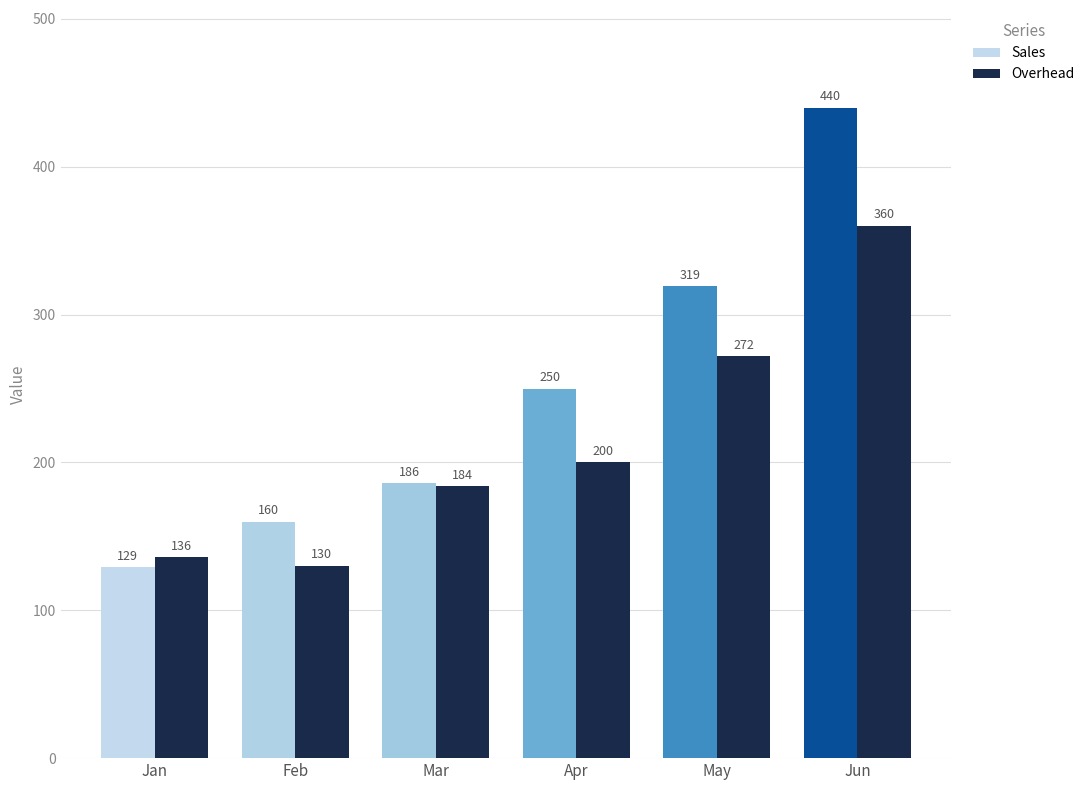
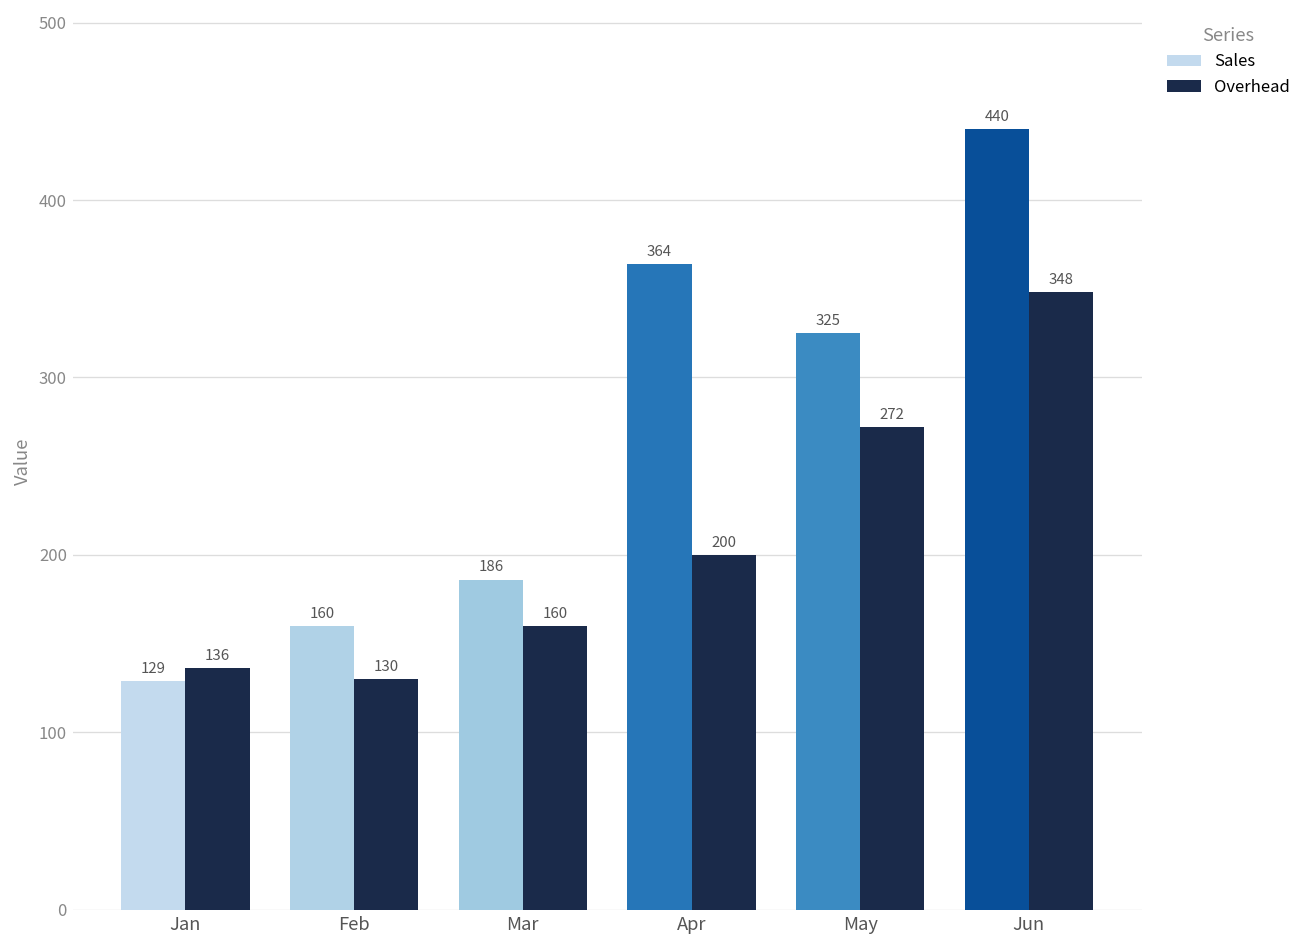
Overhead, Mar: 184 -> 160
Sales, Apr: 250 -> 364
Sales, May: 319 -> 325
Overhead, Jun: 360 -> 348
